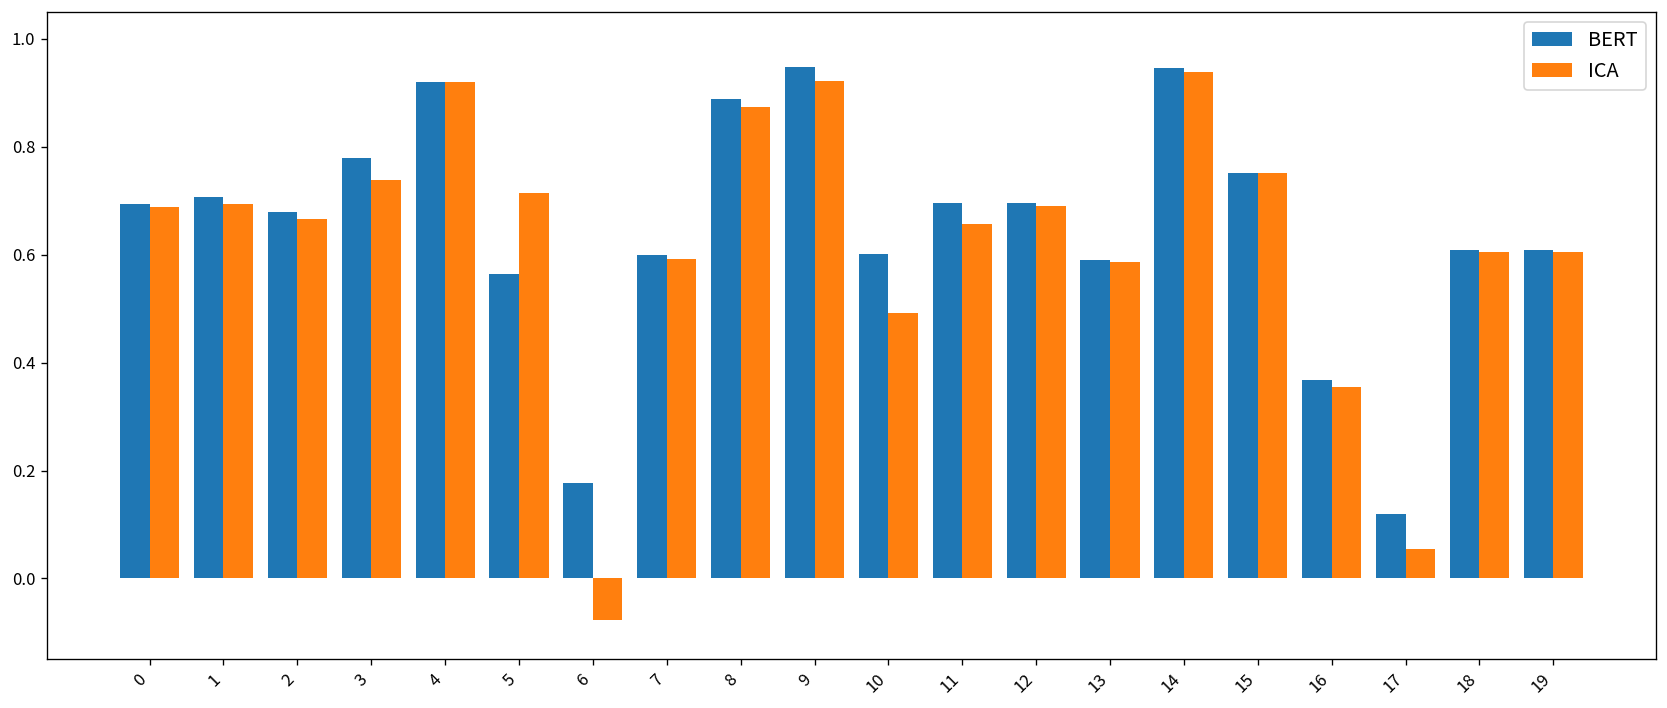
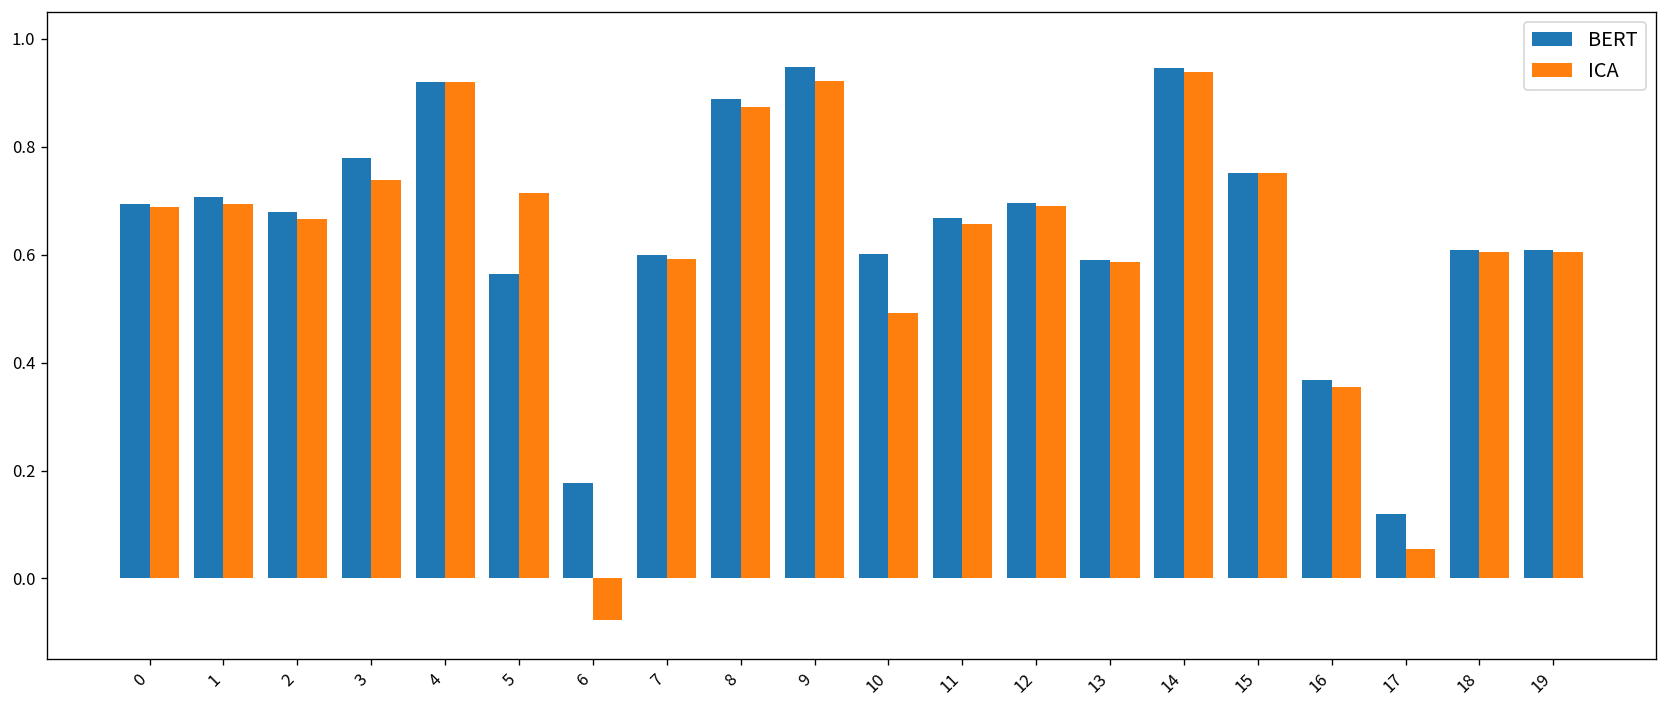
BERT, 11: 0.70 -> 0.67
